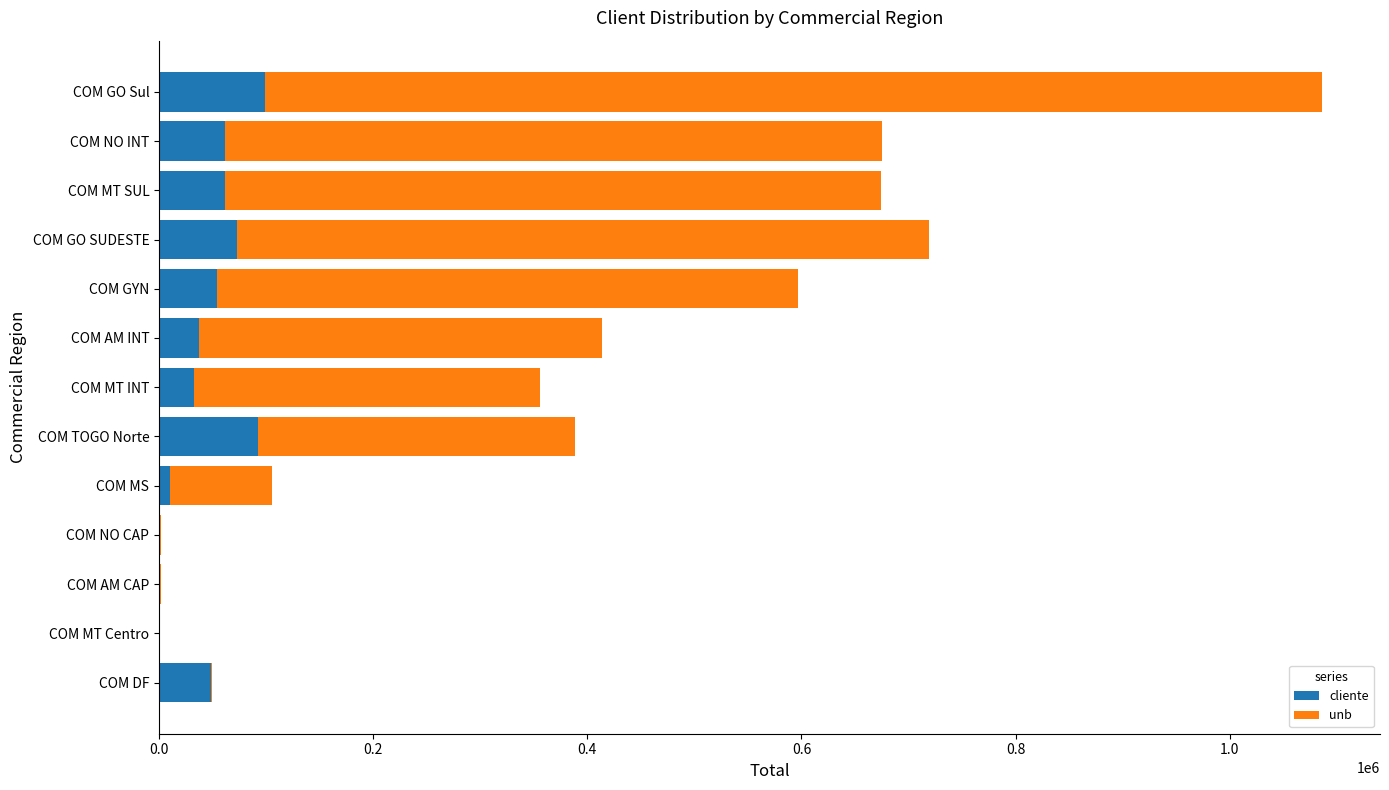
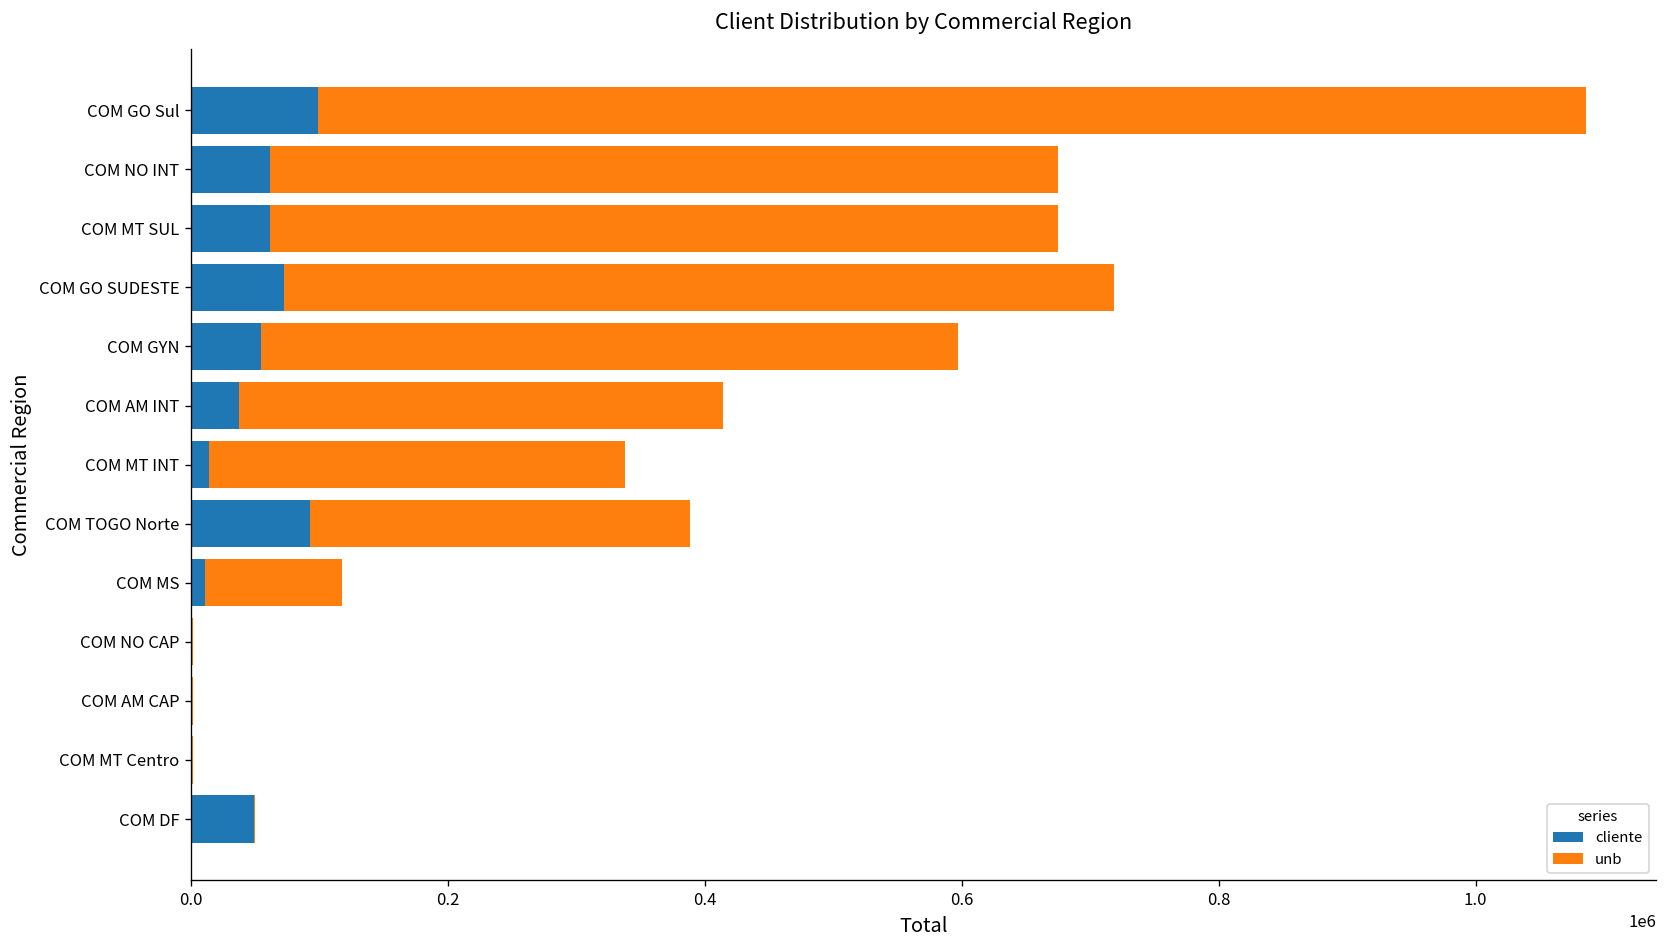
cliente, COM MT INT: 32000 -> 14000
unb, COM MS: 95000 -> 107000
